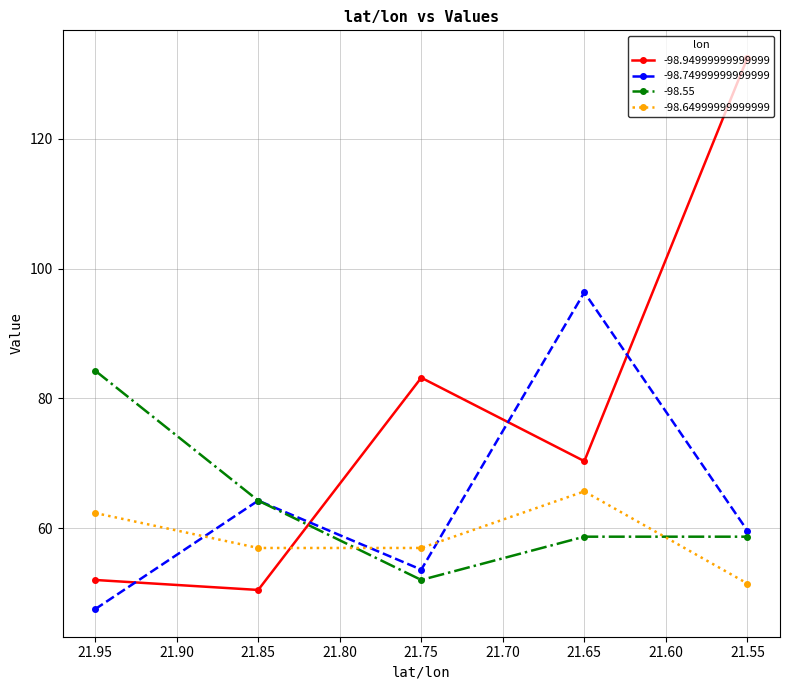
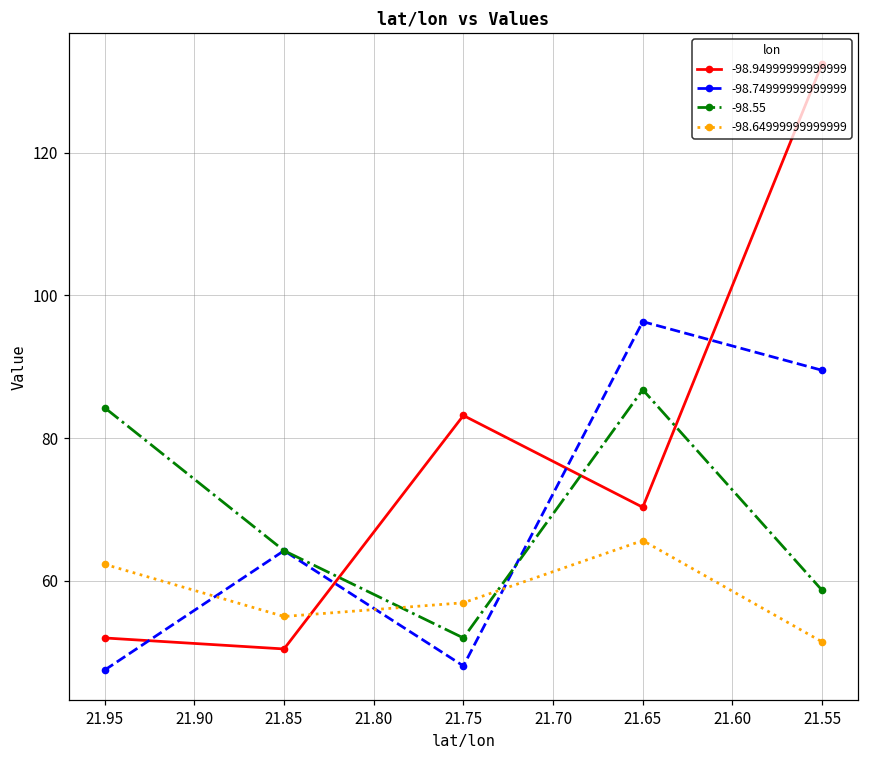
-98.64999999999999, 21.85: 57 -> 55
-98.74999999999999, 21.75: 54 -> 48
-98.55, 21.65: 59 -> 87
-98.74999999999999, 21.55: 60 -> 90
